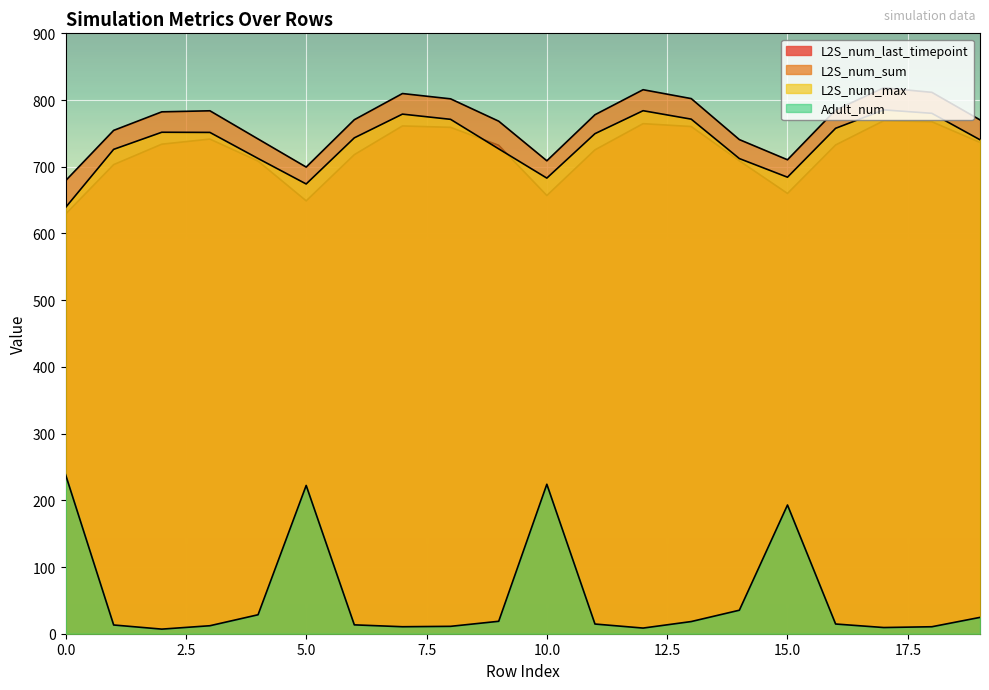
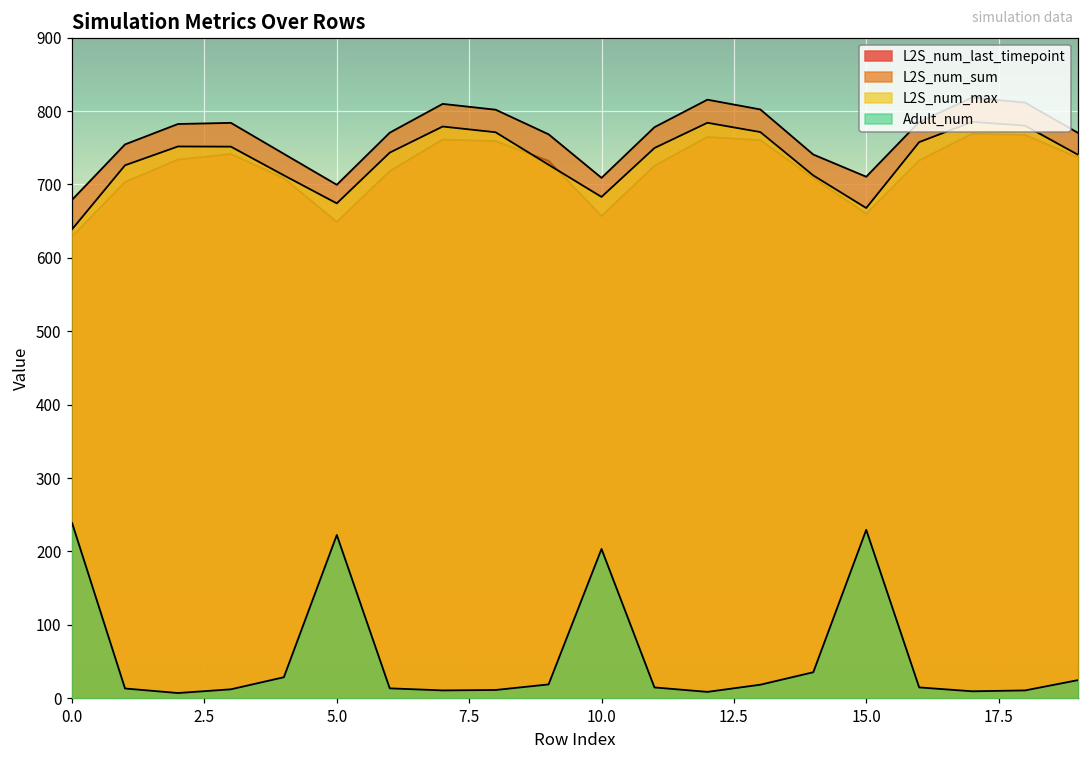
Adult_num, 10.0: 220 -> 200
L2S_num_max, 15.0: 680 -> 670
Adult_num, 15.0: 190 -> 230
